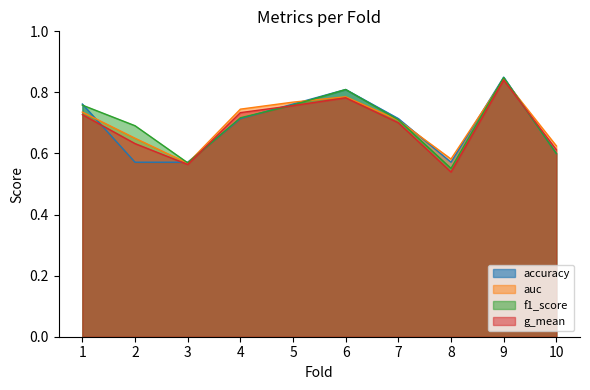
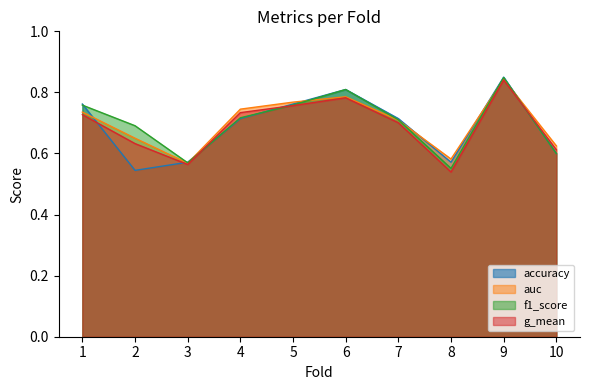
accuracy, 2: 0.57 -> 0.54
